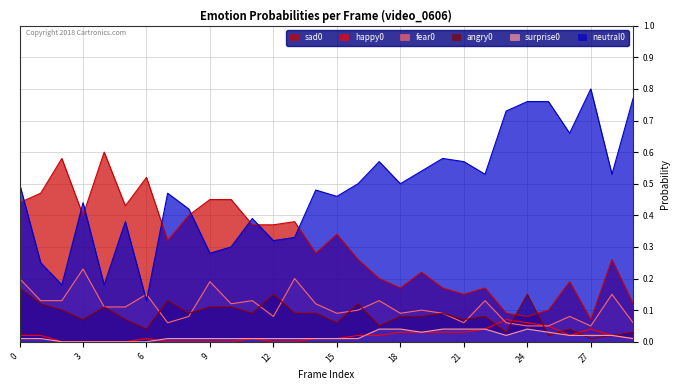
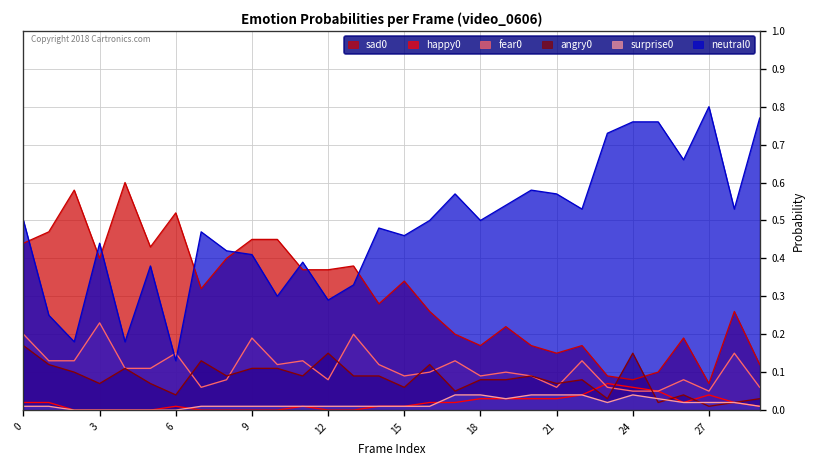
neutral0, 9: 0.28 -> 0.41
neutral0, 12: 0.32 -> 0.29
